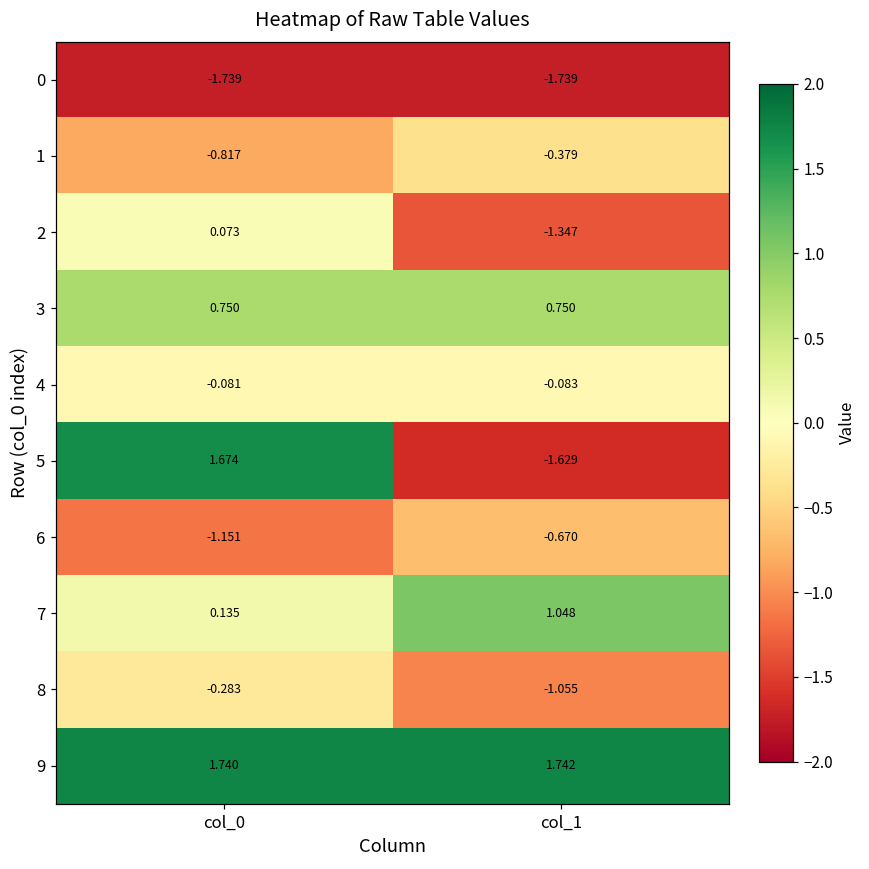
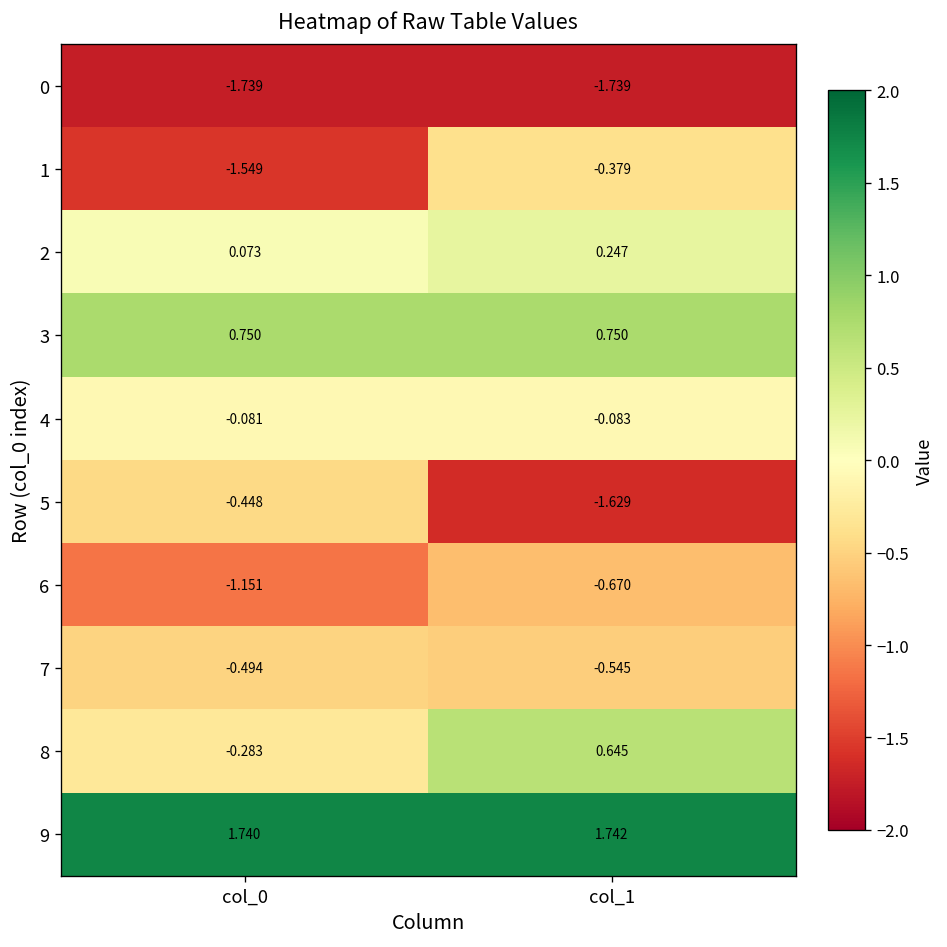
1, col_0: -0.817 -> -1.549
2, col_1: -1.347 -> 0.247
5, col_0: 1.674 -> -0.448
7, col_0: 0.135 -> -0.494
7, col_1: 1.048 -> -0.545
8, col_1: -1.055 -> 0.645
